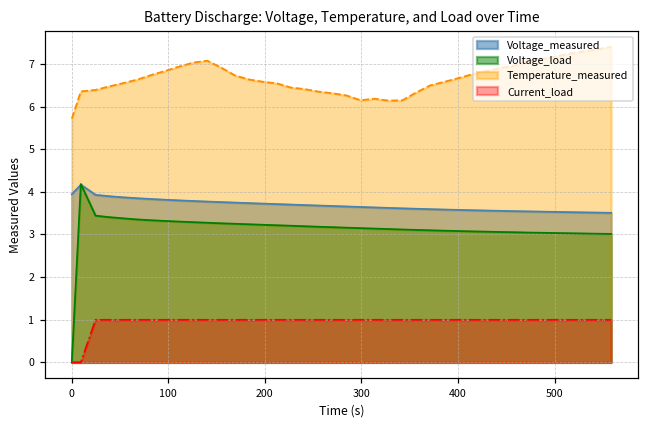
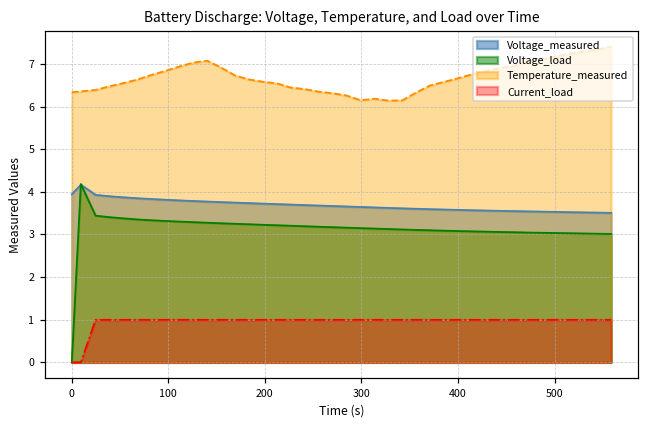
Temperature_measured, 0: 5.7 -> 6.3
